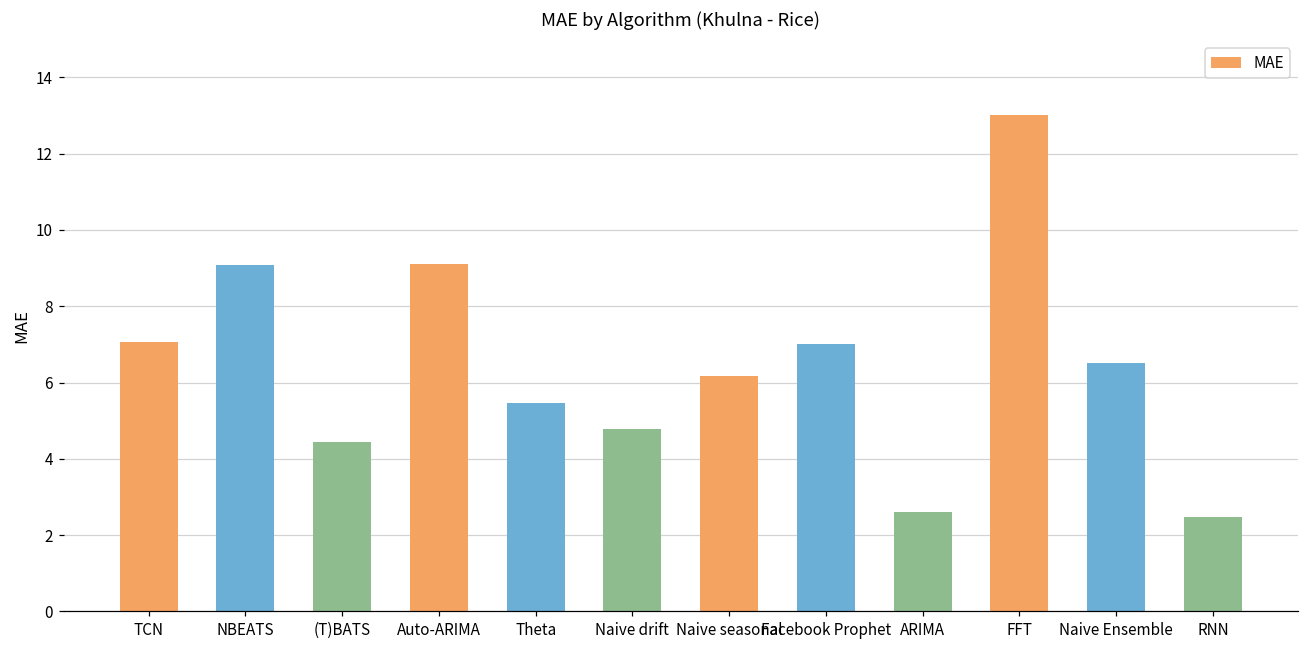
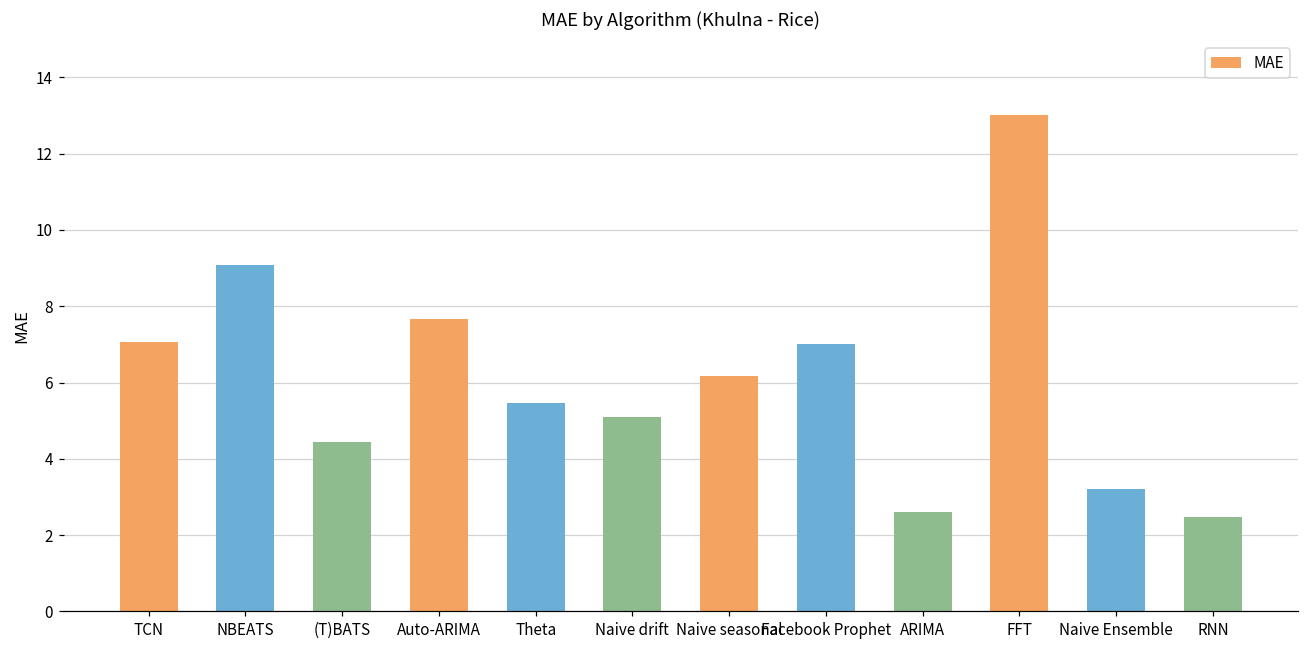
Auto-ARIMA: 9.1 -> 7.7
Naive drift: 4.8 -> 5.1
Naive Ensemble: 6.5 -> 3.2
